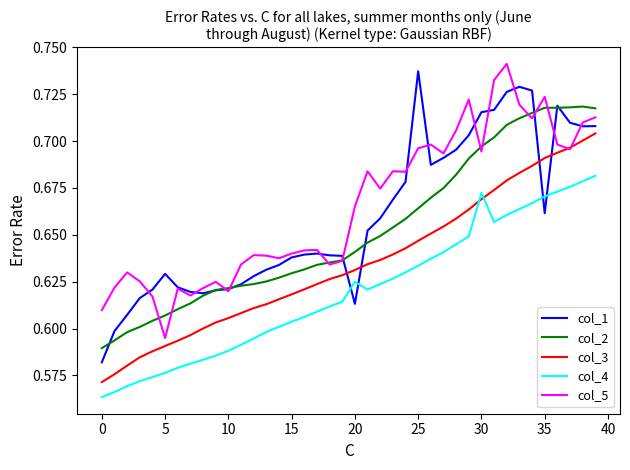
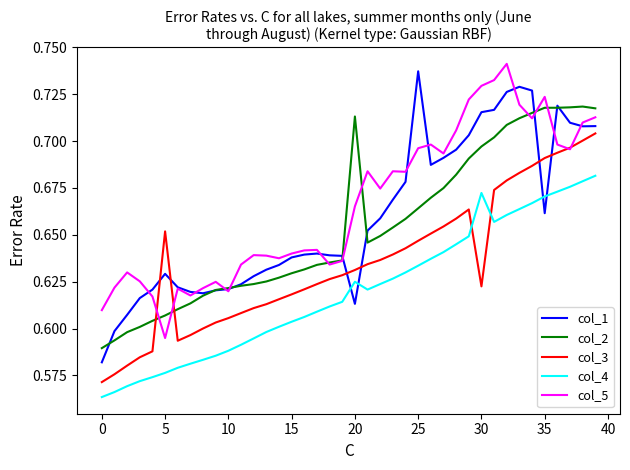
col_3, 5: 0.591 -> 0.652
col_2, 20: 0.641 -> 0.713
col_3, 30: 0.669 -> 0.623
col_5, 30: 0.694 -> 0.729
